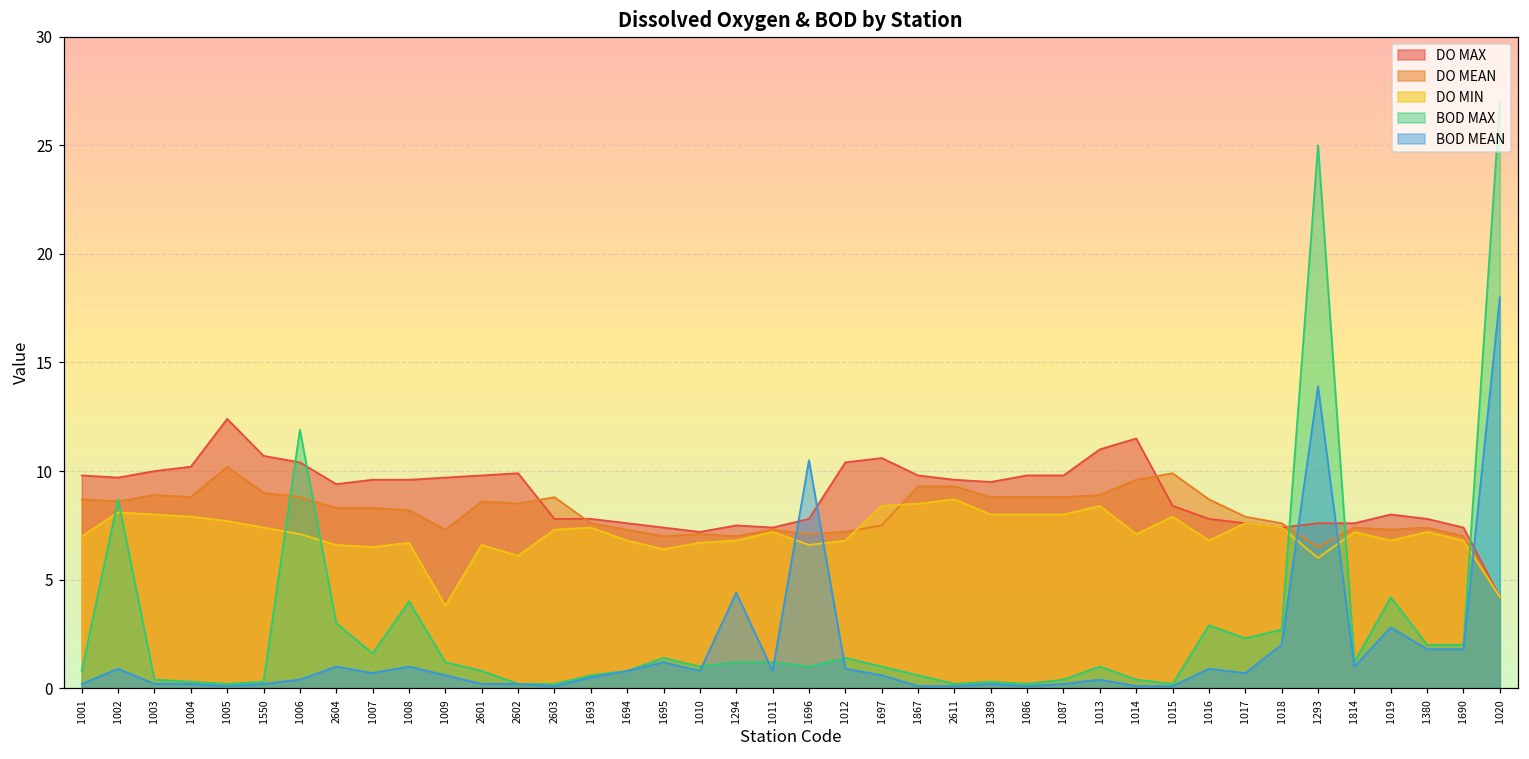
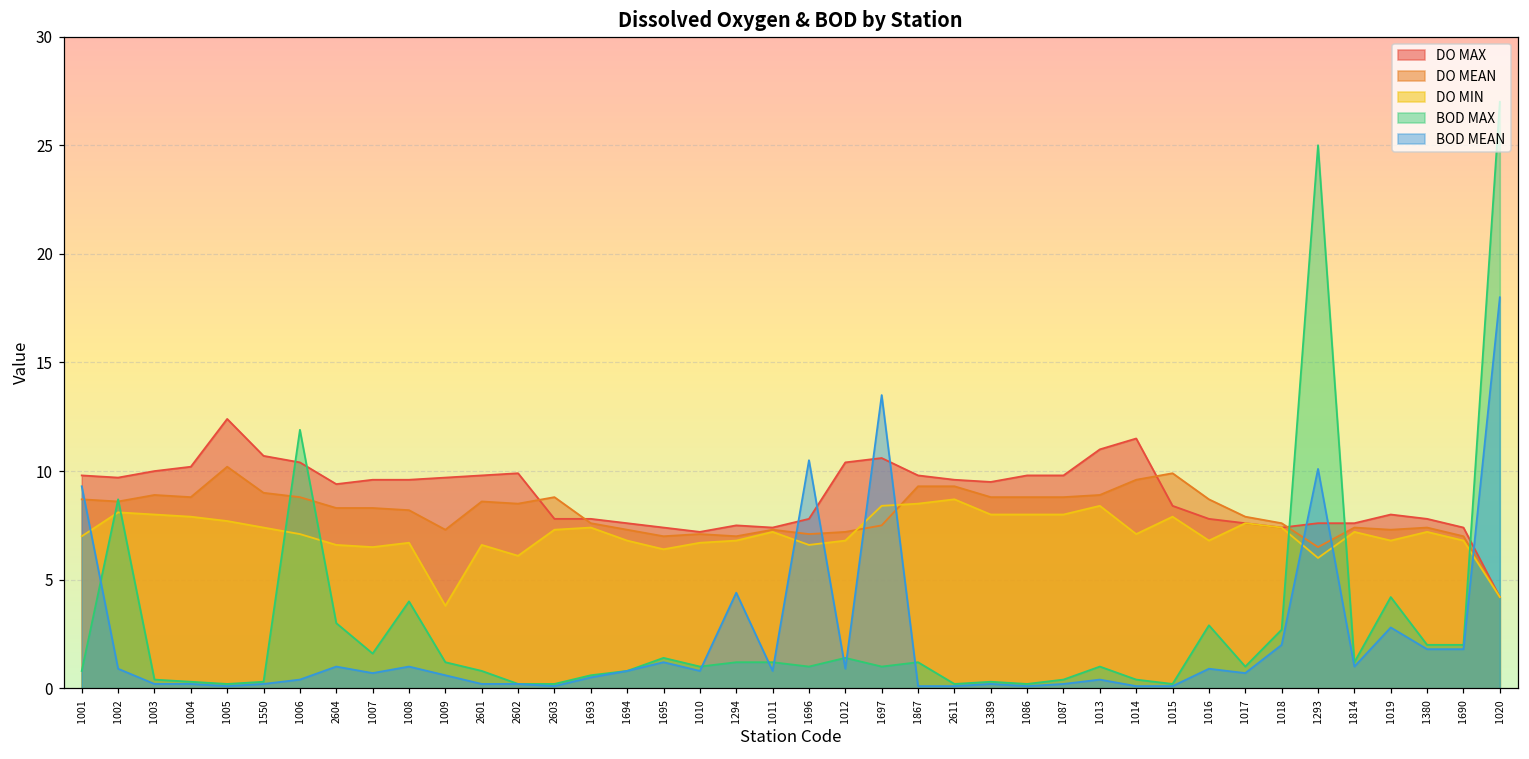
BOD MEAN, 1001: 0.2 -> 9.3
BOD MEAN, 1697: 0.6 -> 13.5
BOD MAX, 1867: 0.6 -> 1.2
BOD MAX, 1017: 2.3 -> 1.0
BOD MEAN, 1293: 13.9 -> 10.1
